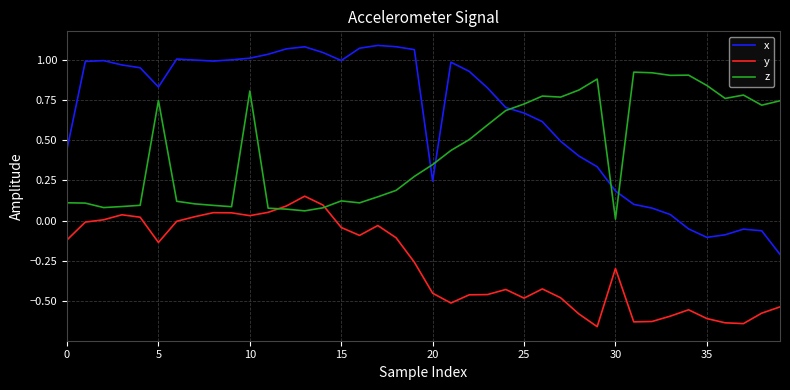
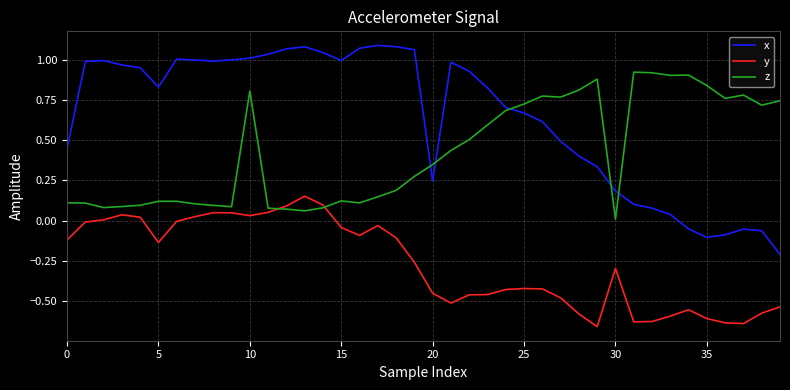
z, 5: 0.75 -> 0.12
y, 25: -0.48 -> -0.42
